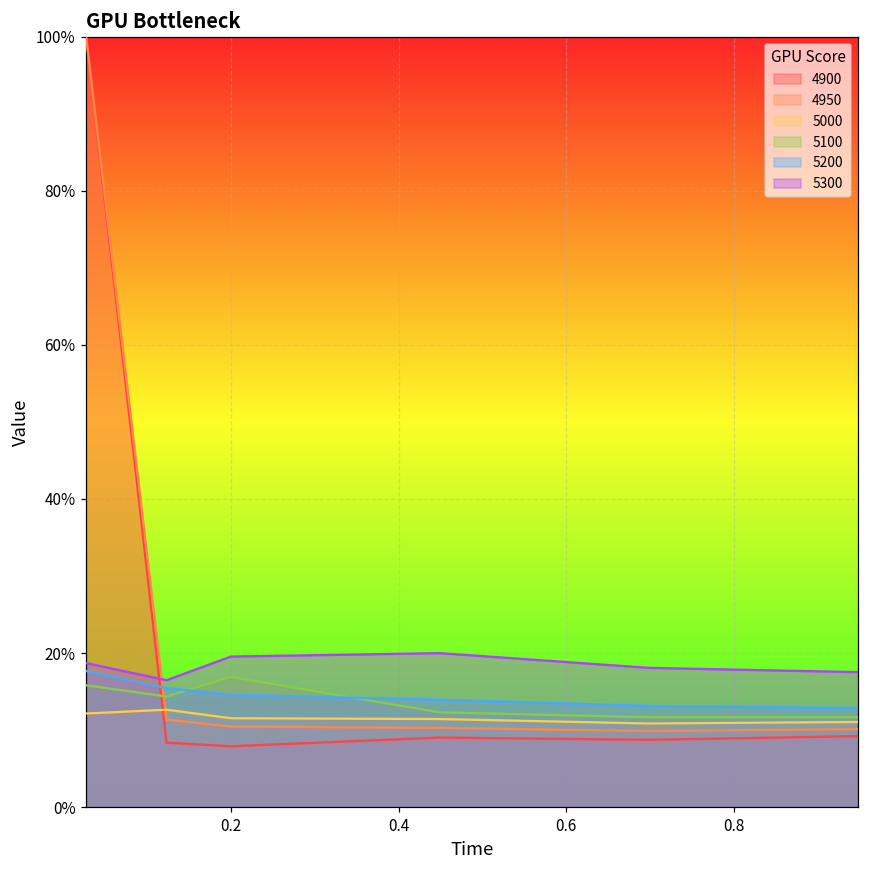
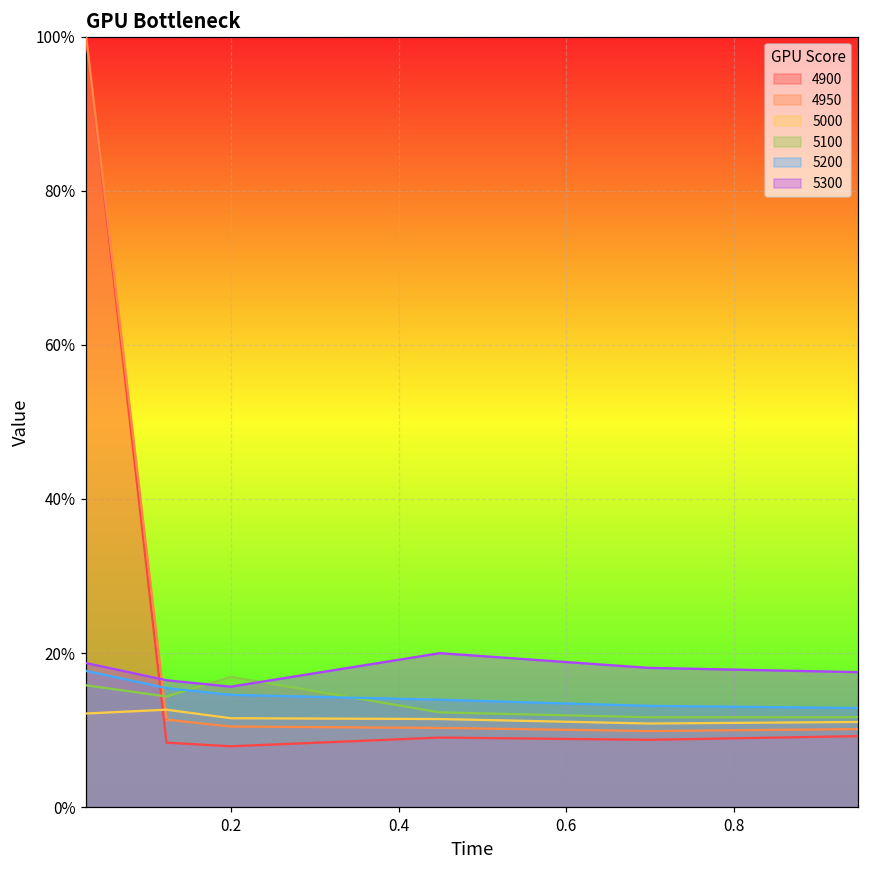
5300, 0.2: 20% -> 16%
